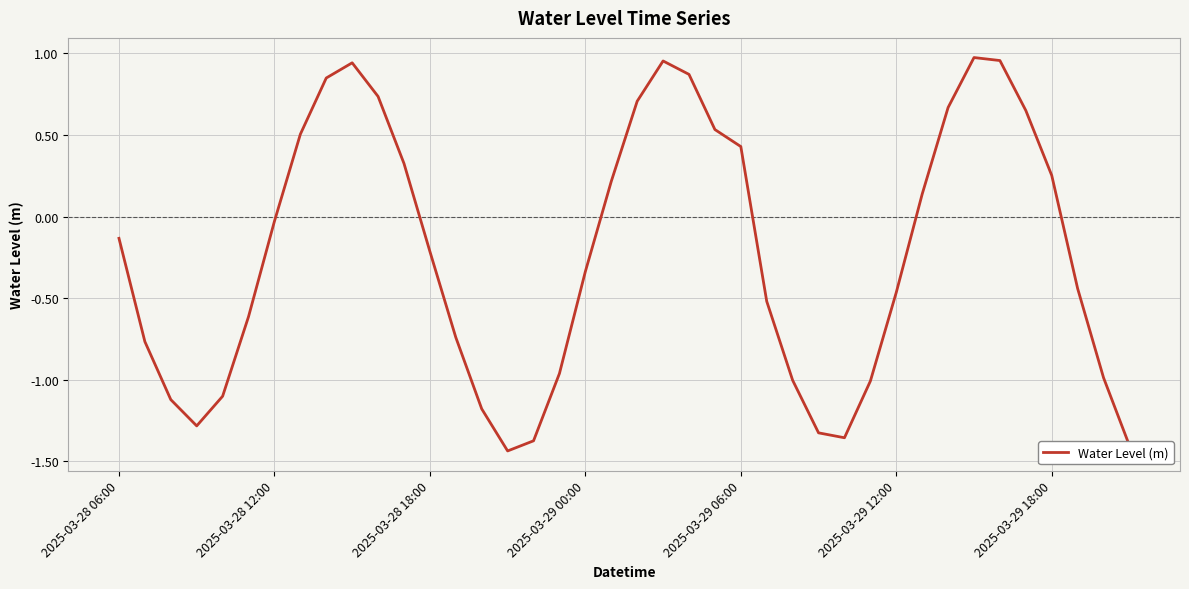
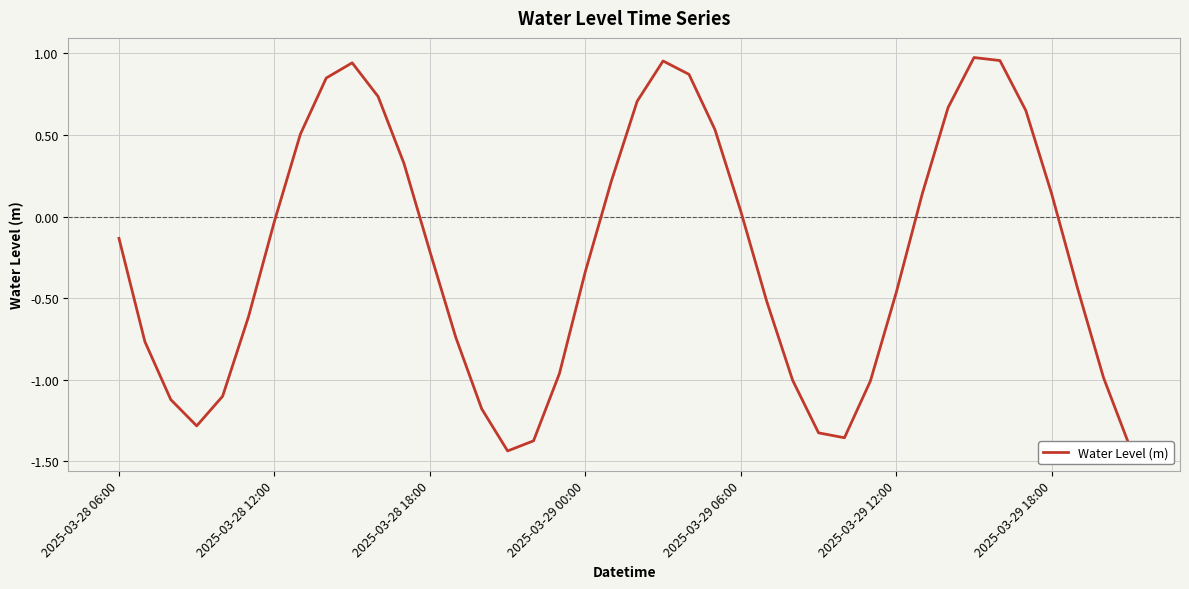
2025-03-29 06:00: 0.43 -> 0.03
2025-03-29 18:00: 0.25 -> 0.14
